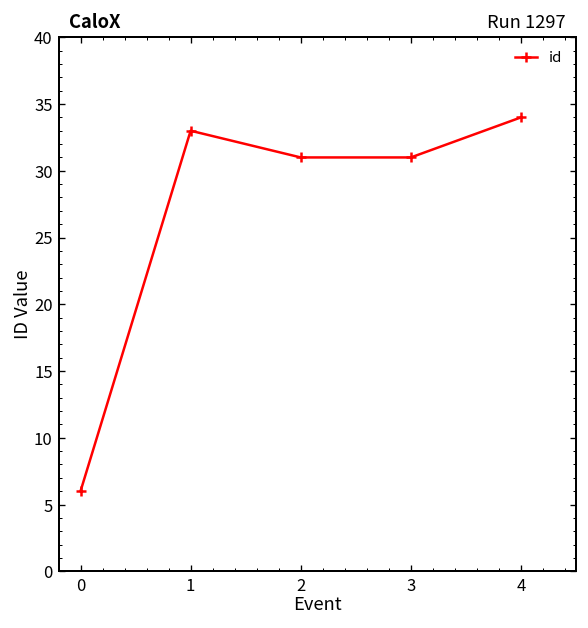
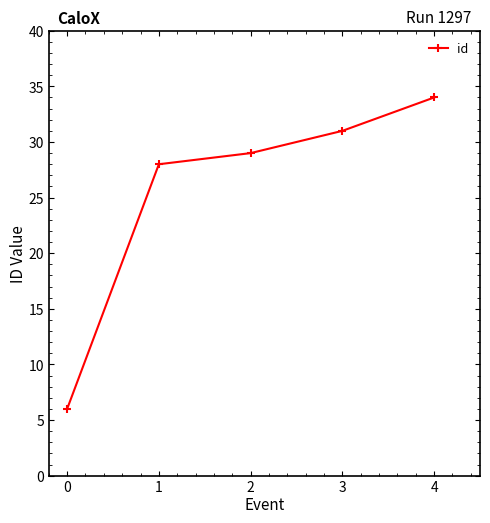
1: 33 -> 28
2: 31 -> 29
